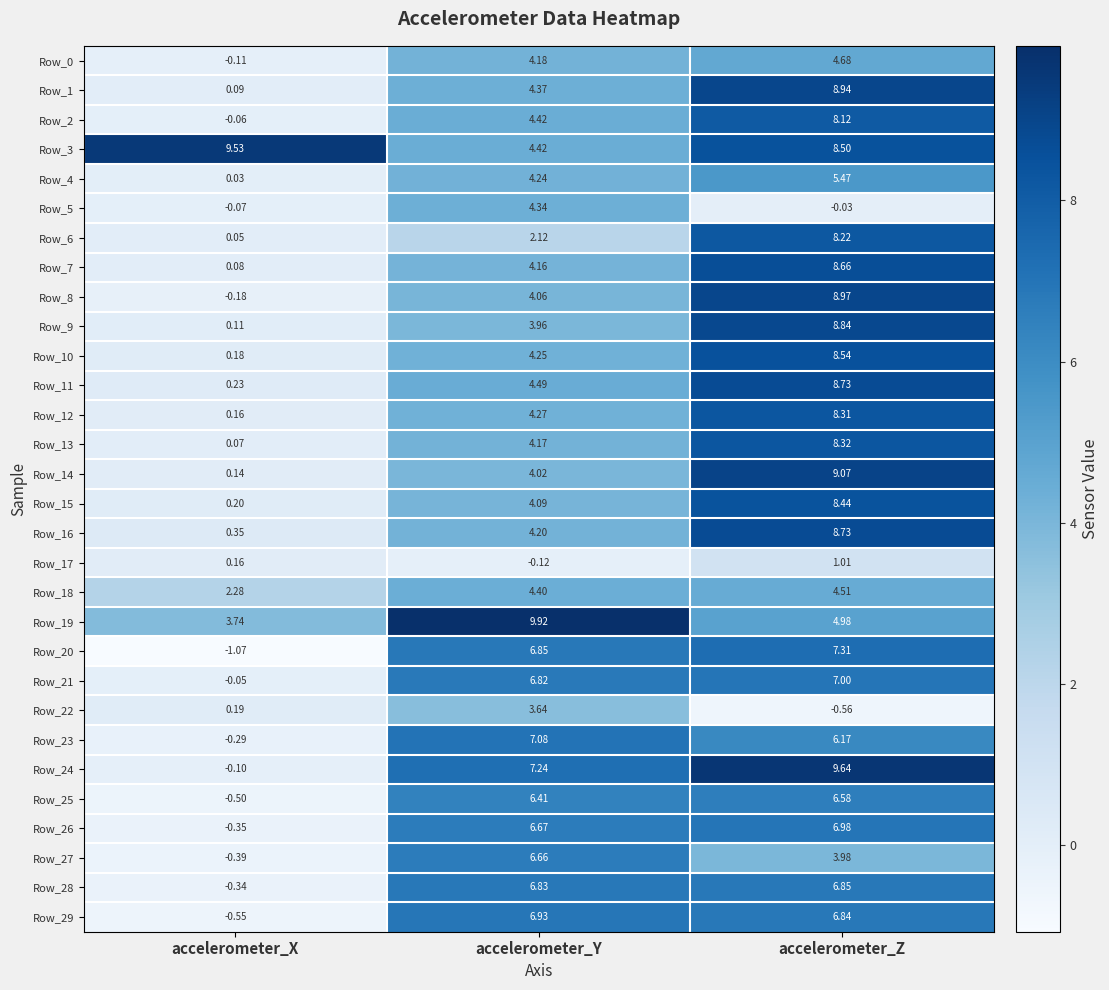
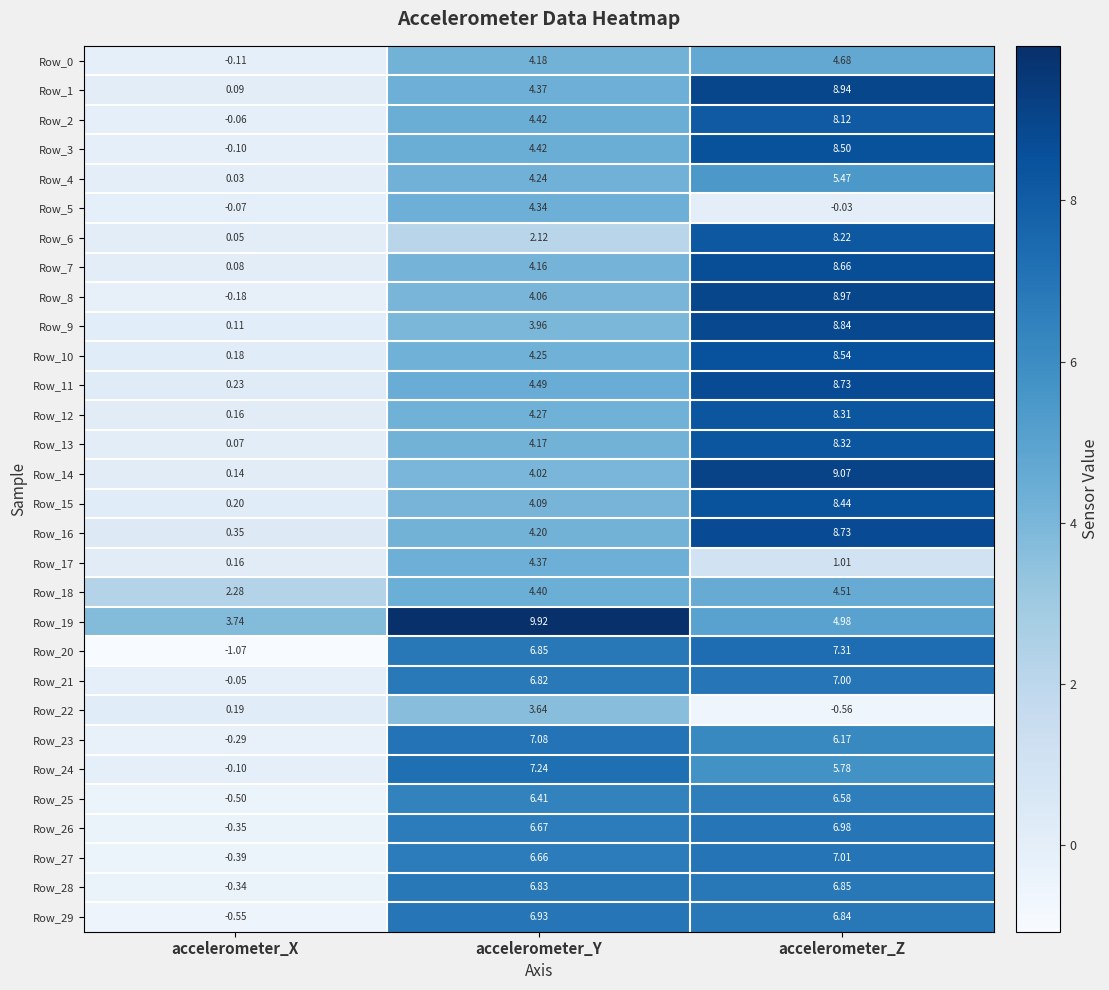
Row_3, accelerometer_X: 9.53 -> -0.10
Row_17, accelerometer_Y: -0.12 -> 4.37
Row_24, accelerometer_Z: 9.64 -> 5.78
Row_27, accelerometer_Z: 3.98 -> 7.01
